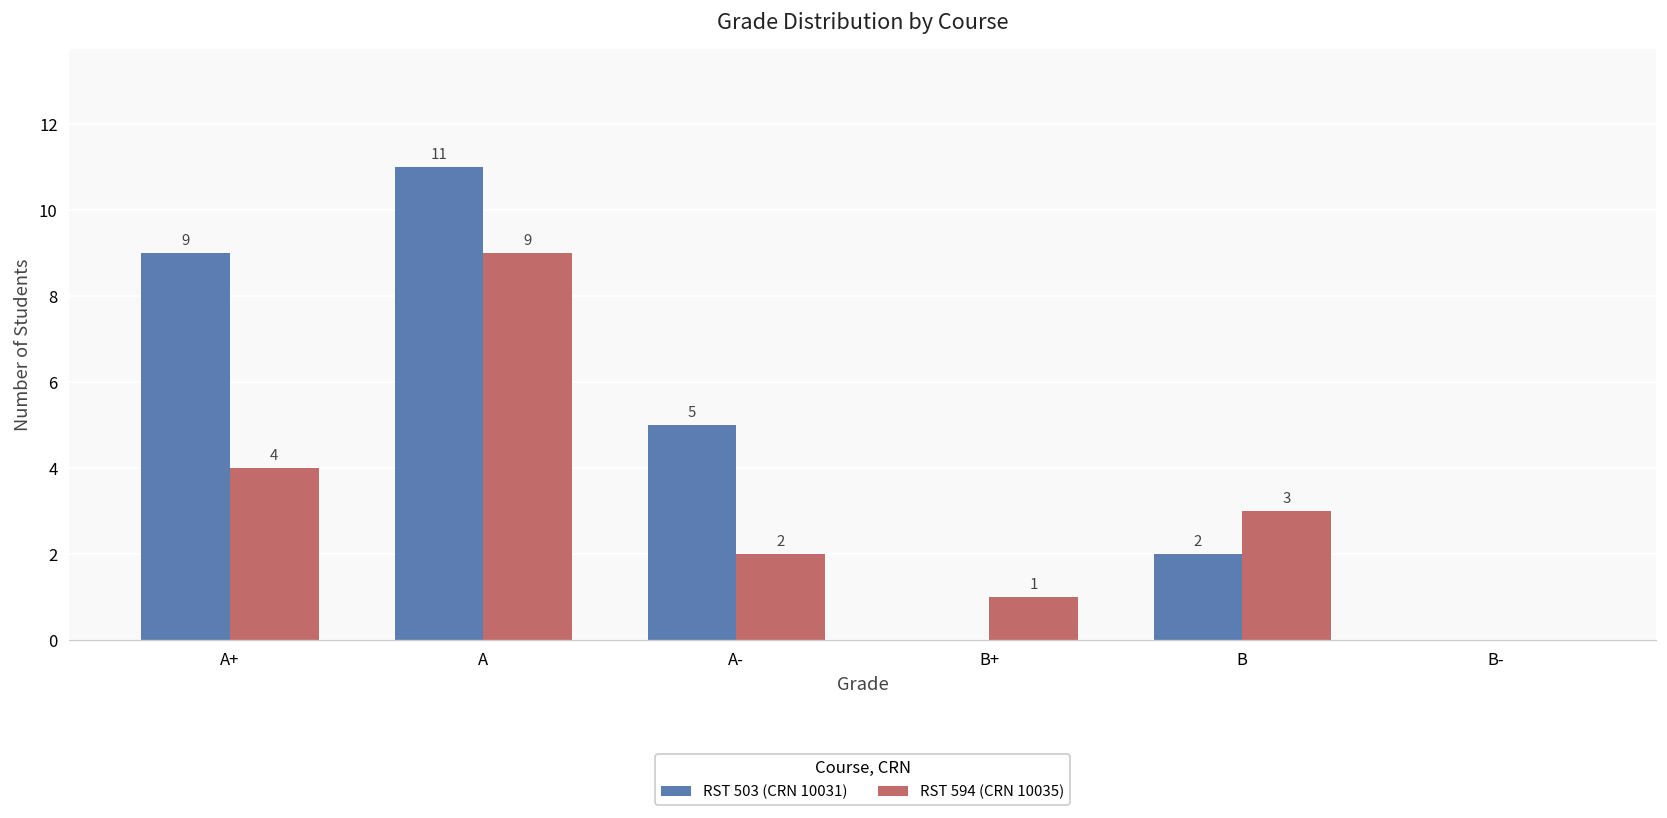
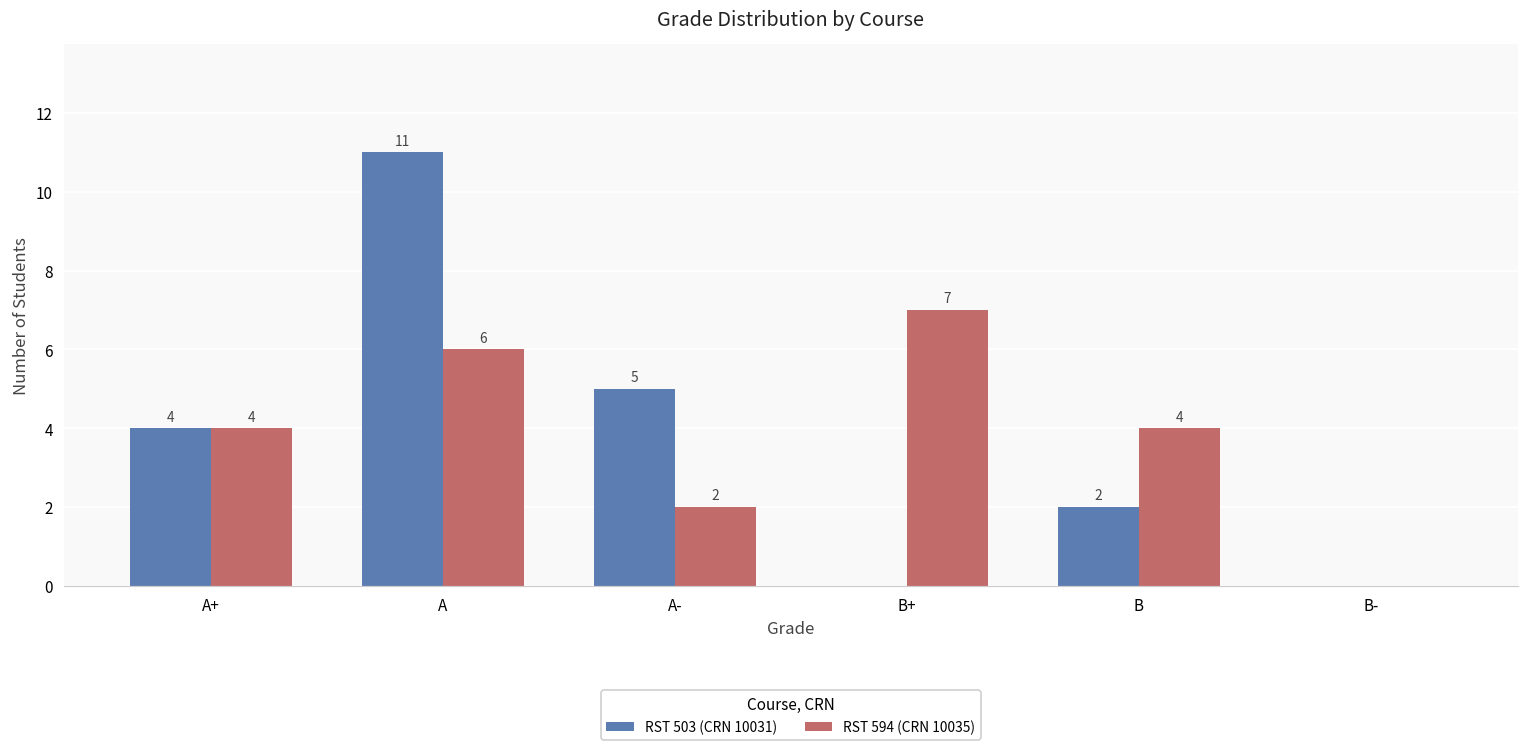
RST 503 (CRN 10031), A+: 9 -> 4
RST 594 (CRN 10035), A: 9 -> 6
RST 594 (CRN 10035), B+: 1 -> 7
RST 594 (CRN 10035), B: 3 -> 4
